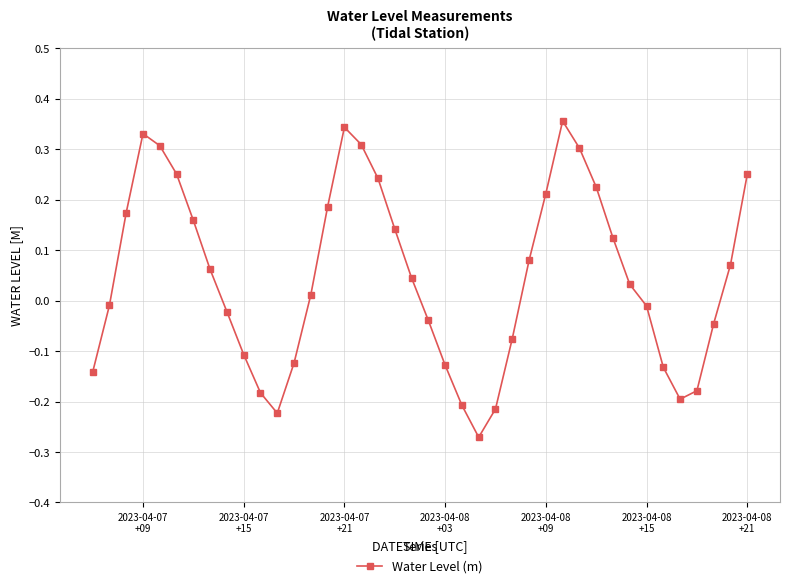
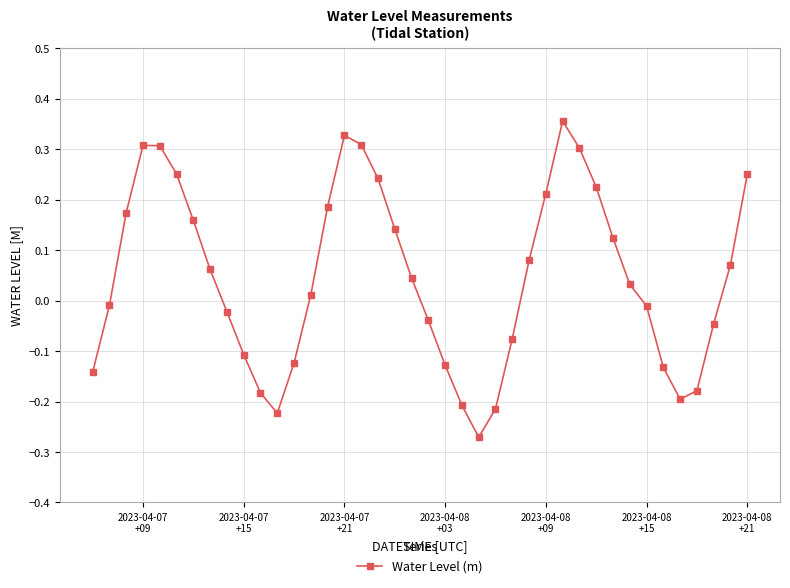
2023-04-07 +09: 0.33 -> 0.31
2023-04-07 +21: 0.34 -> 0.33
